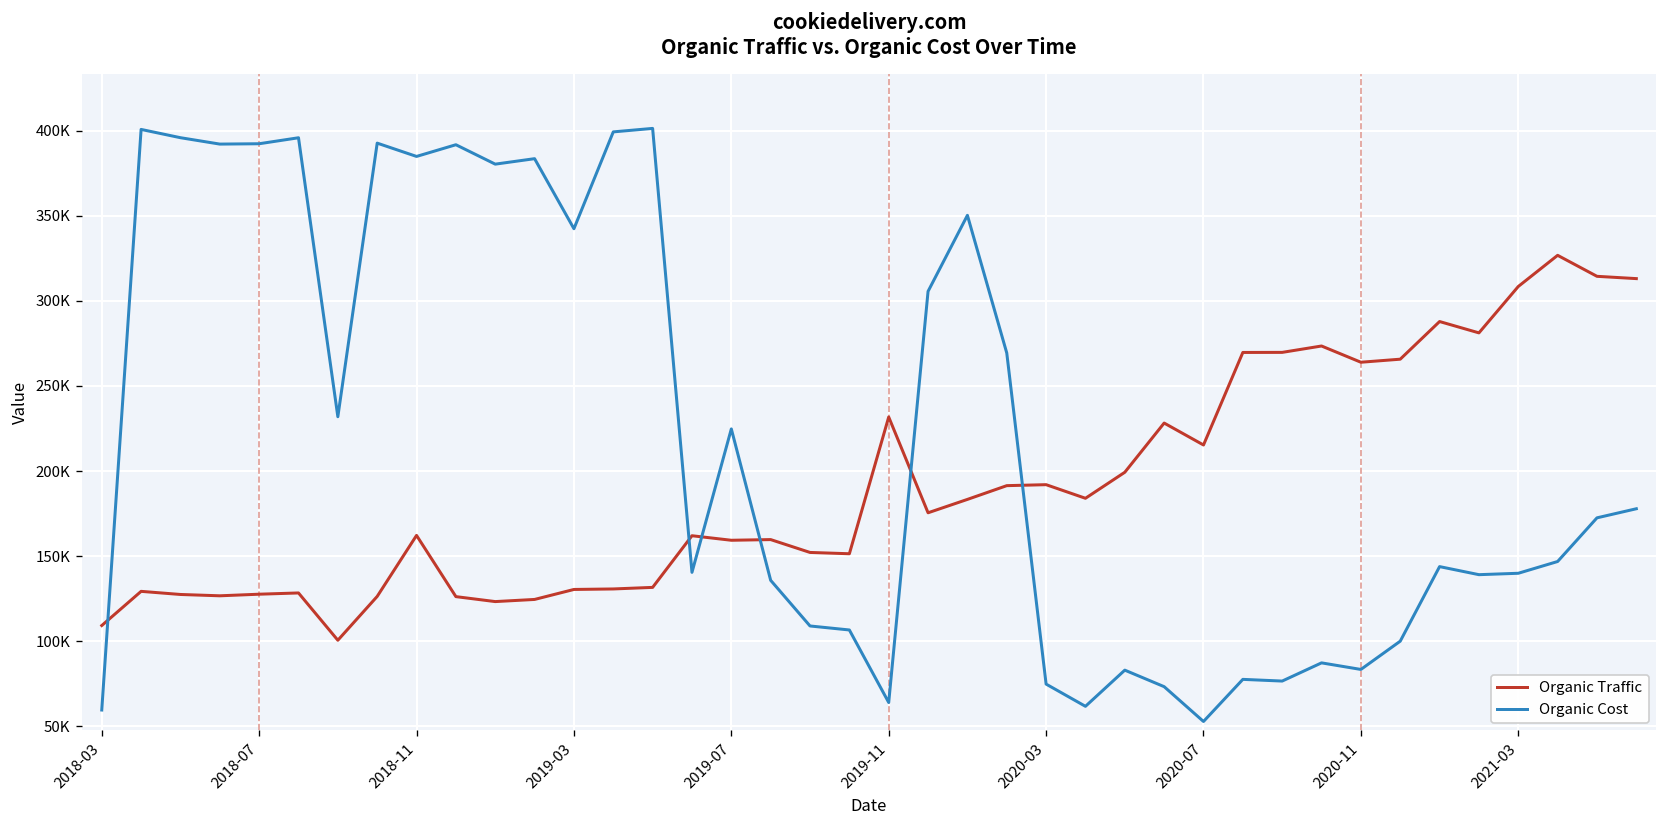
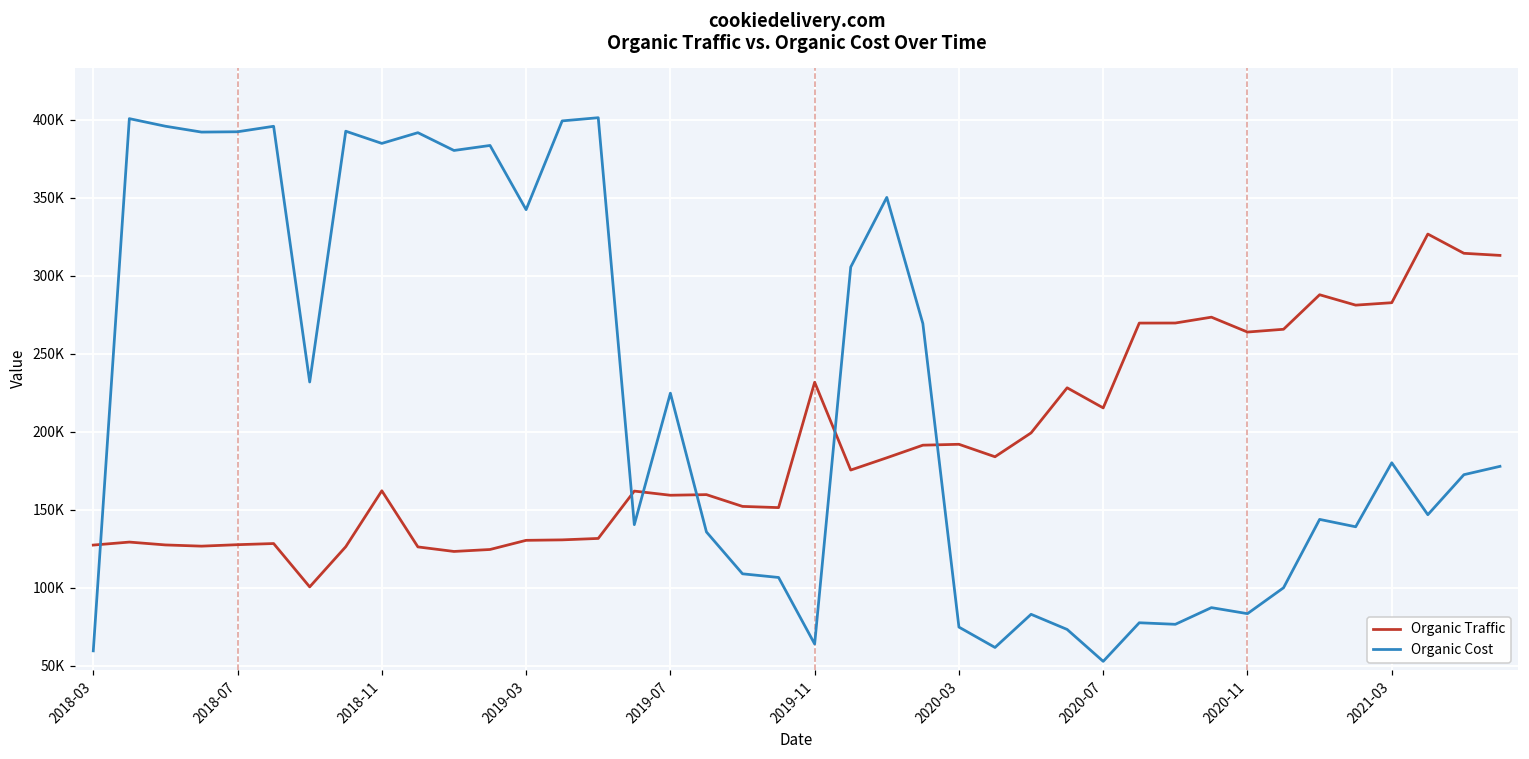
Organic Traffic, 2018-03: 109000 -> 127000
Organic Traffic, 2021-03: 308000 -> 283000
Organic Cost, 2021-03: 140000 -> 180000
